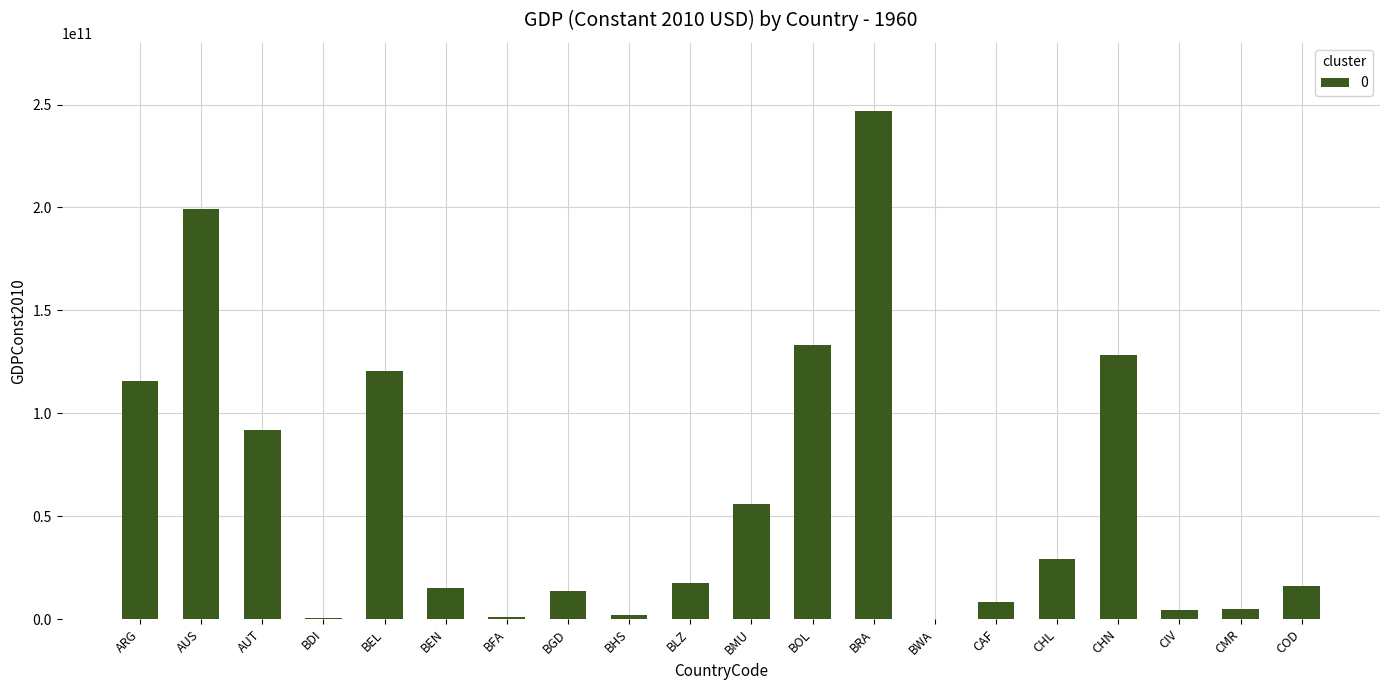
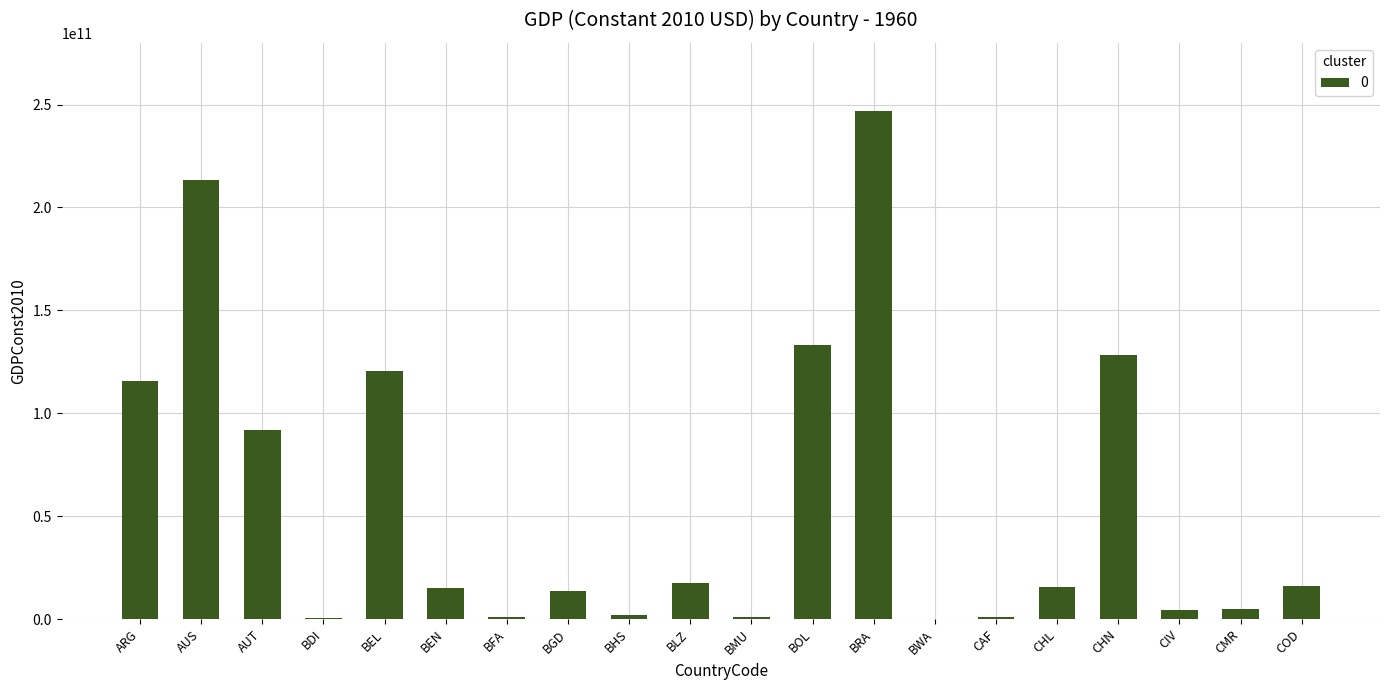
AUS: 199000000000 -> 213000000000
BMU: 56000000000 -> 1000000000
CAF: 8000000000 -> 1000000000
CHL: 29000000000 -> 15000000000
